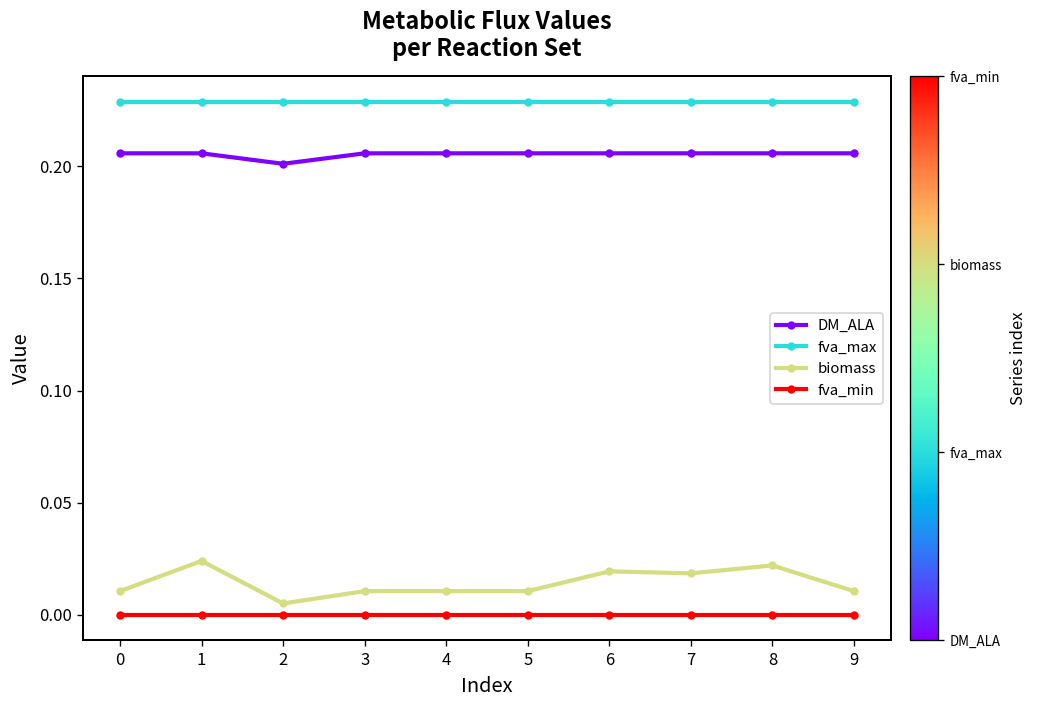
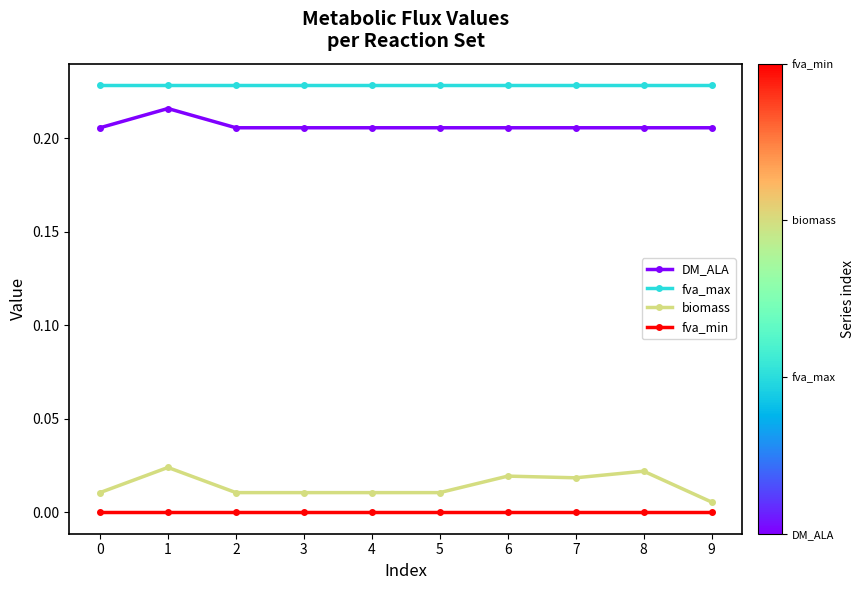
DM_ALA, 1: 0.206 -> 0.216
DM_ALA, 2: 0.201 -> 0.206
biomass, 2: 0.005 -> 0.011
biomass, 9: 0.011 -> 0.006
